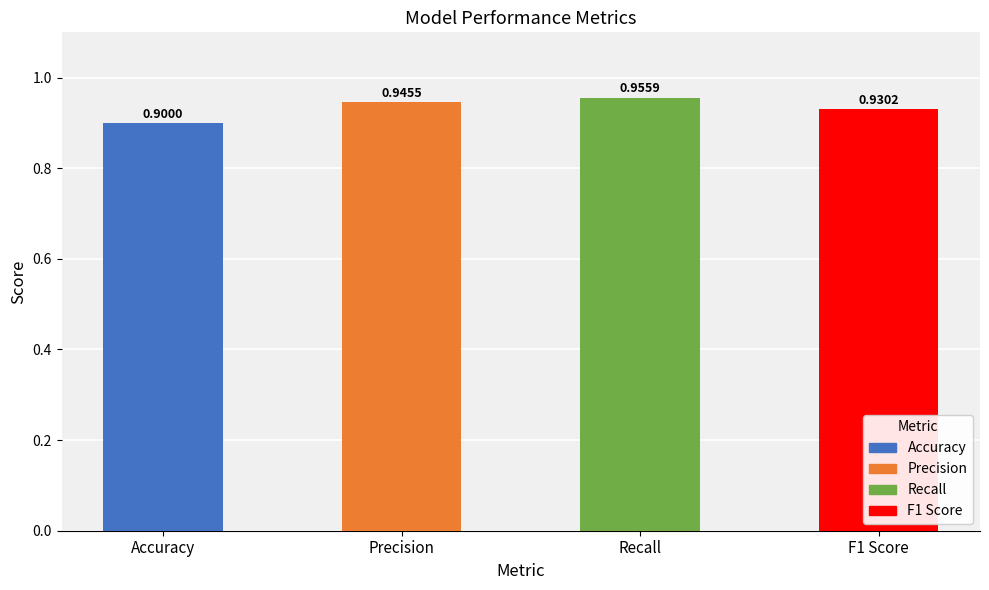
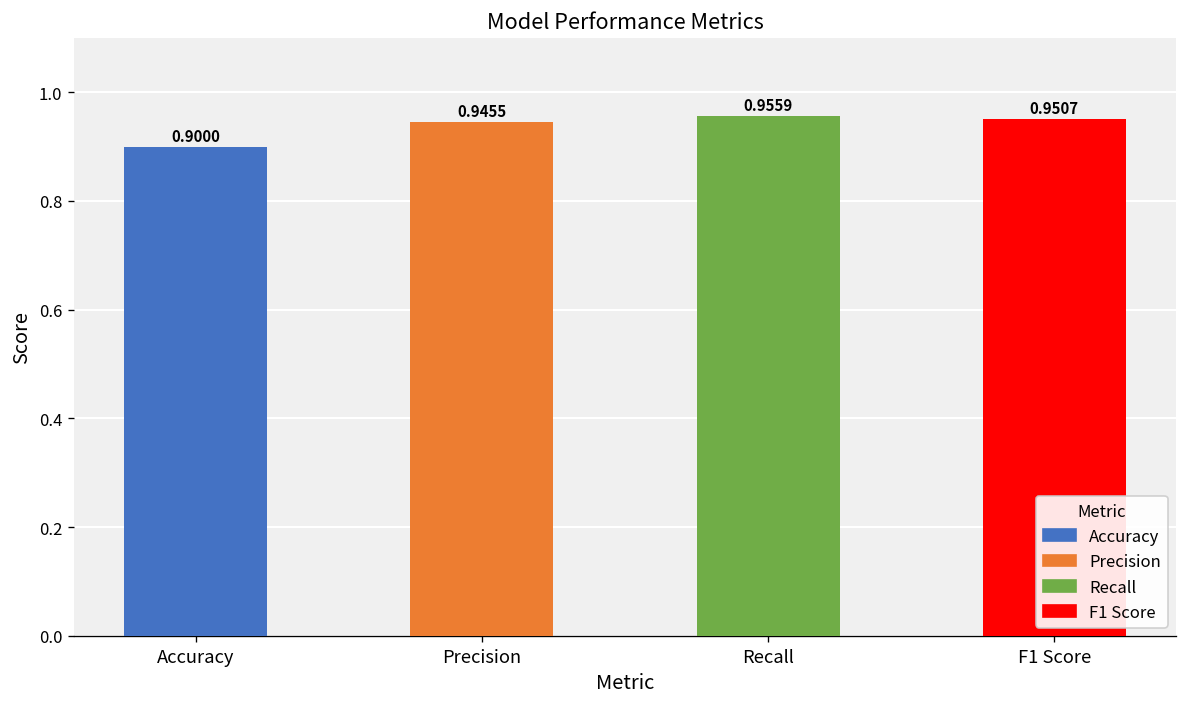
F1 Score: 0.9302 -> 0.9507
